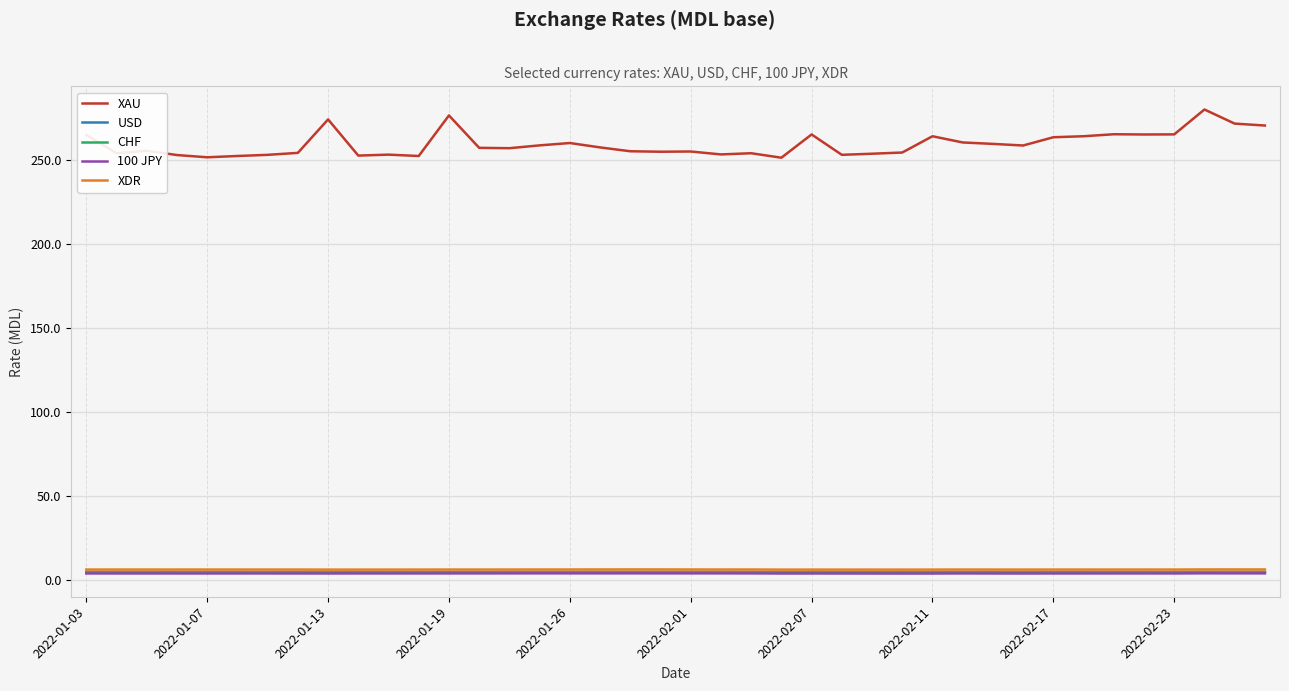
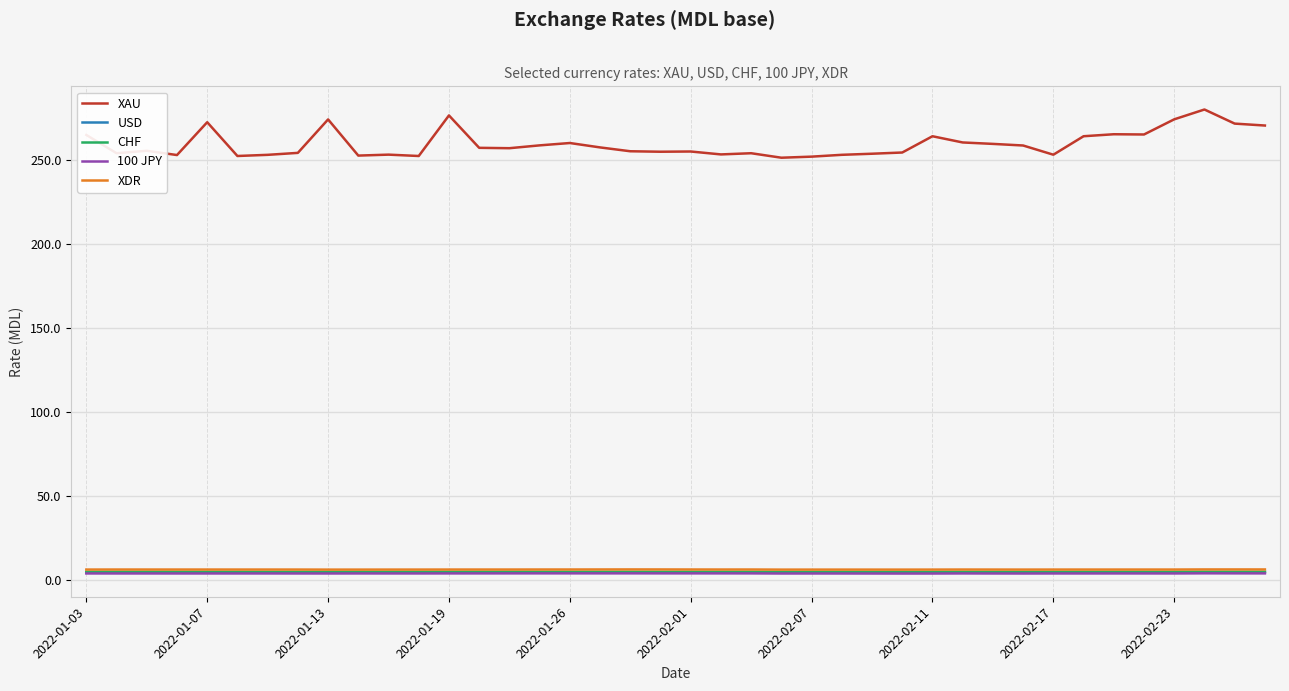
XAU, 2022-01-07: 252 -> 273
XAU, 2022-02-07: 265 -> 252
XAU, 2022-02-17: 264 -> 253
XAU, 2022-02-23: 265 -> 274
